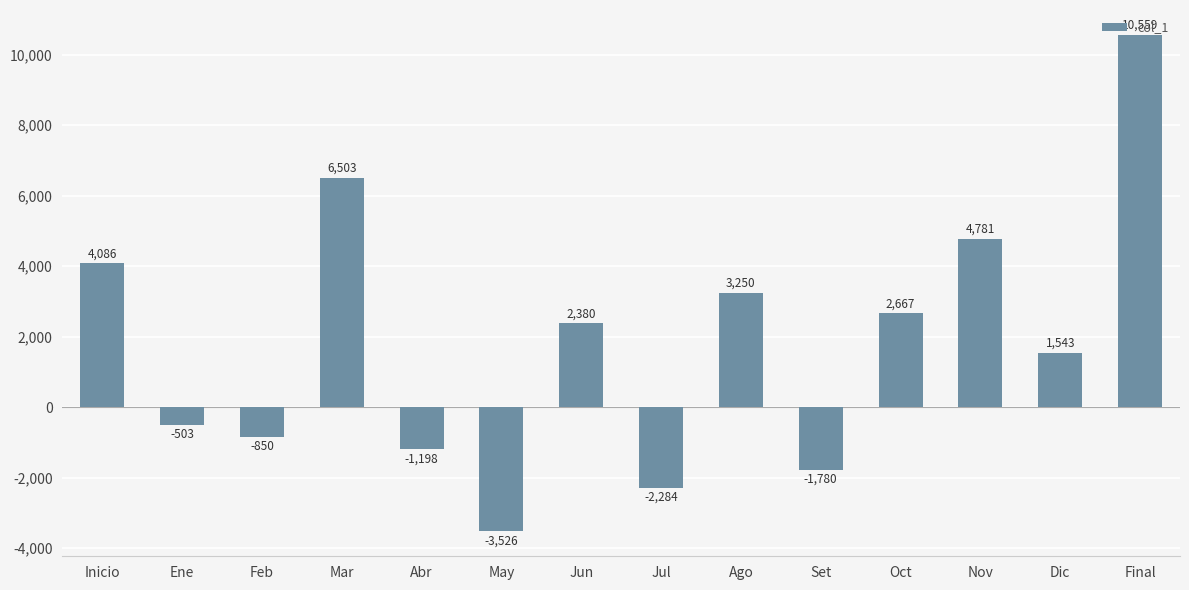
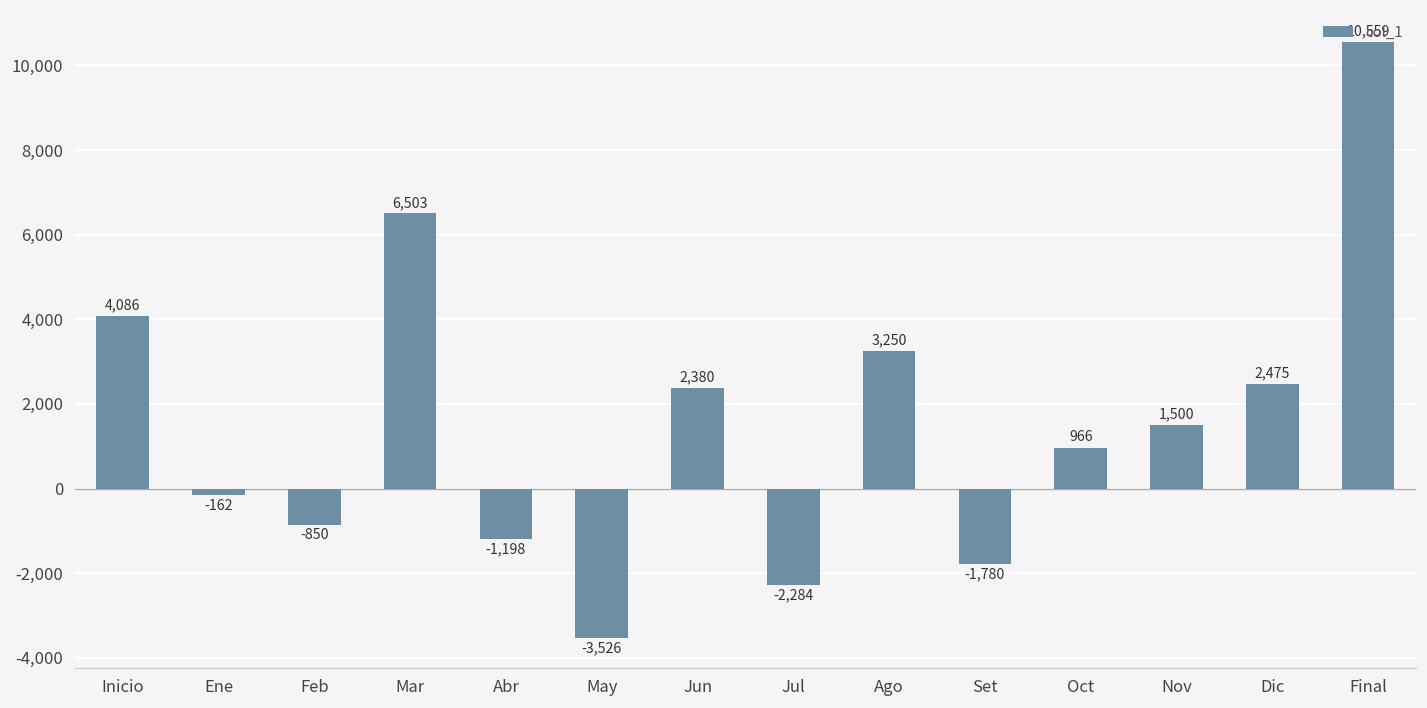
Ene: -503 -> -162
Oct: 2,667 -> 966
Nov: 4,781 -> 1,500
Dic: 1,543 -> 2,475
